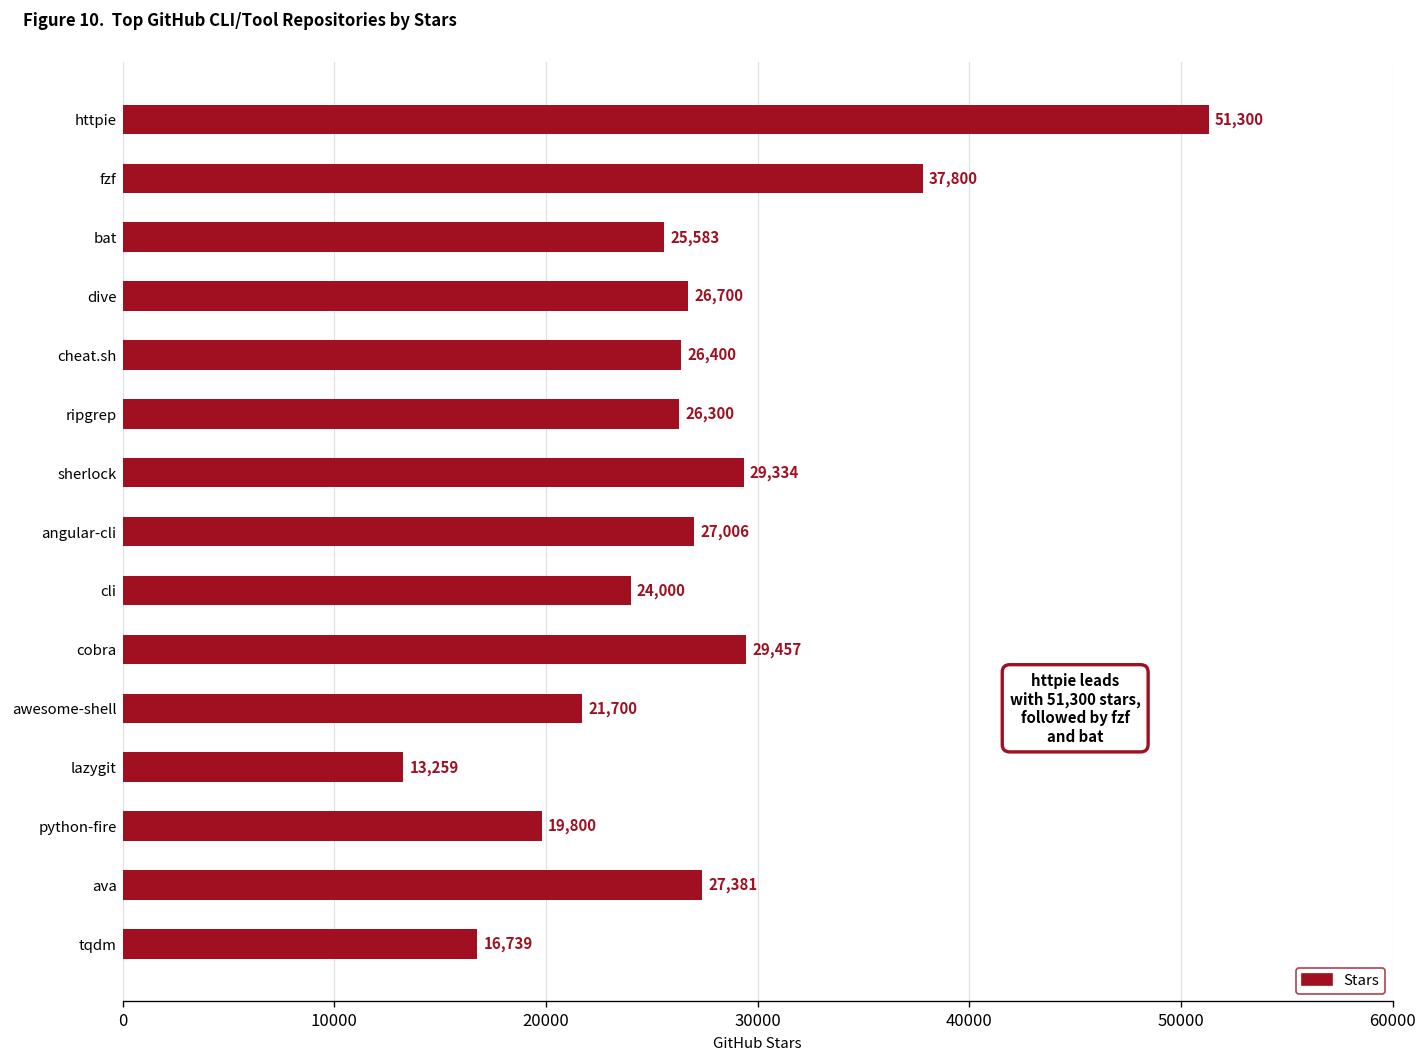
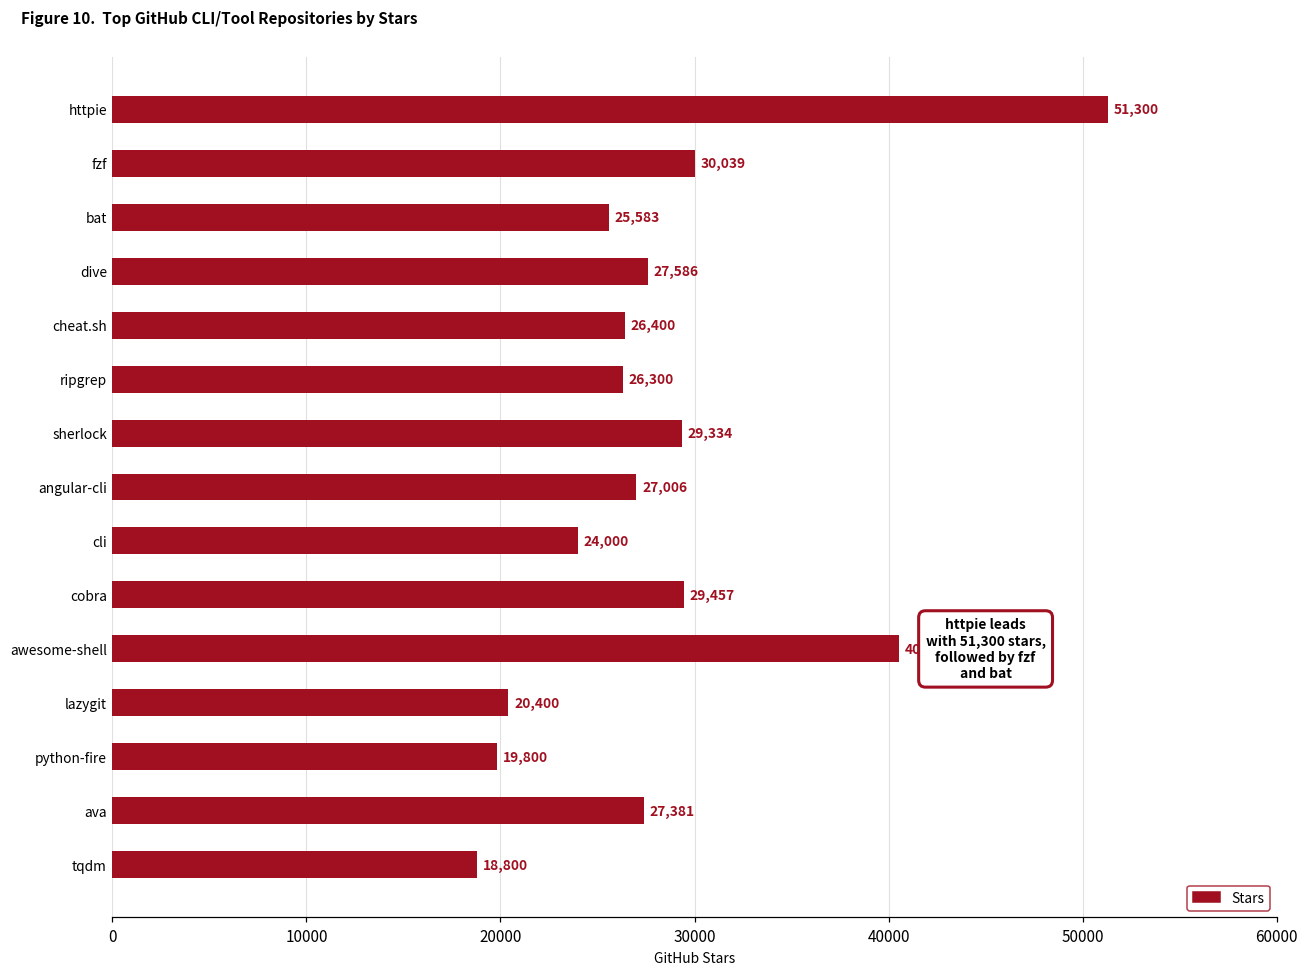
fzf: 37,800 -> 30,039
dive: 26,700 -> 27,586
awesome-shell: 21700 -> 40500
lazygit: 13,259 -> 20,400
tqdm: 16,739 -> 18,800
